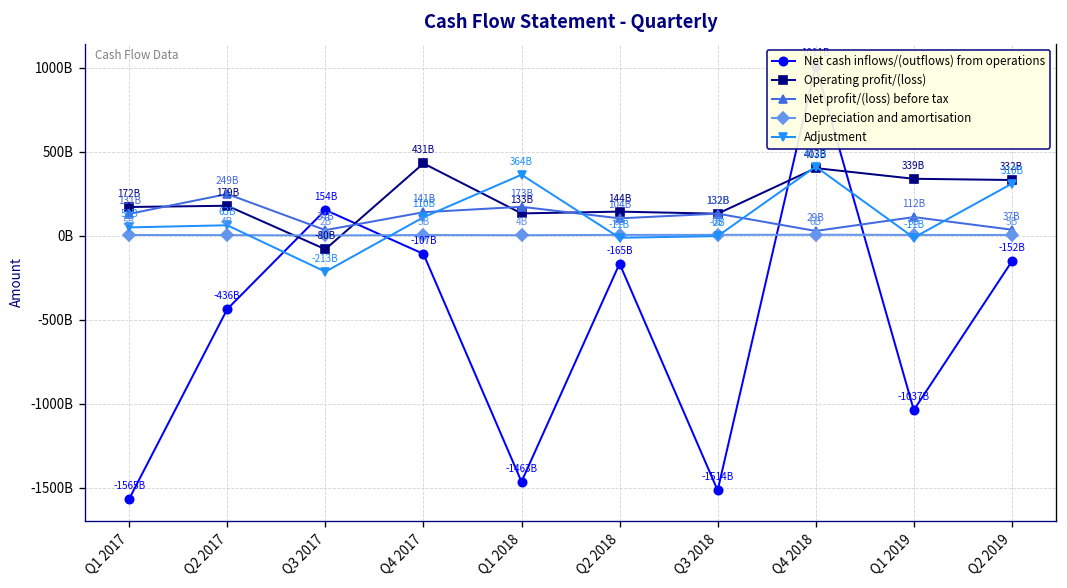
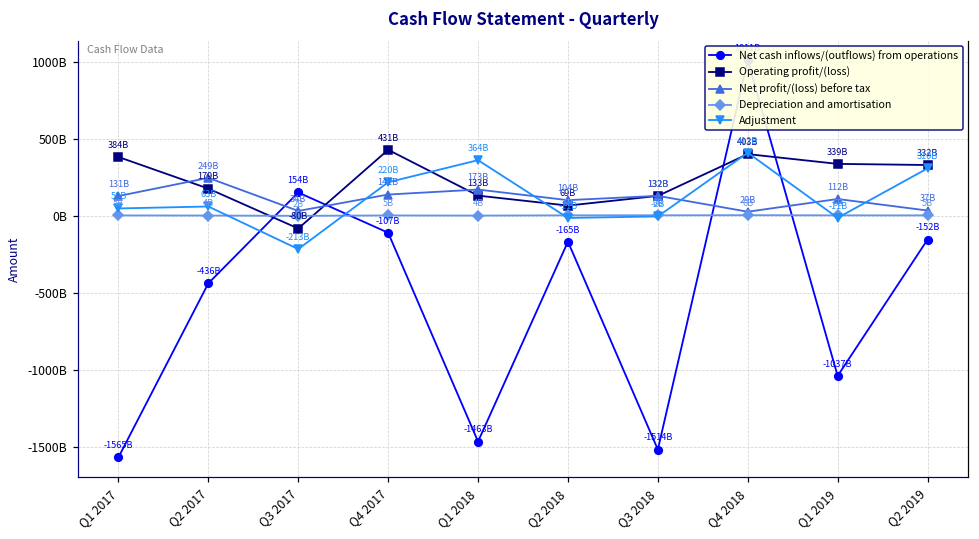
Operating profit/(loss), Q1 2017: 172B -> 384B
Adjustment, Q4 2017: 110B -> 220B
Operating profit/(loss), Q2 2018: 144B -> 69B
